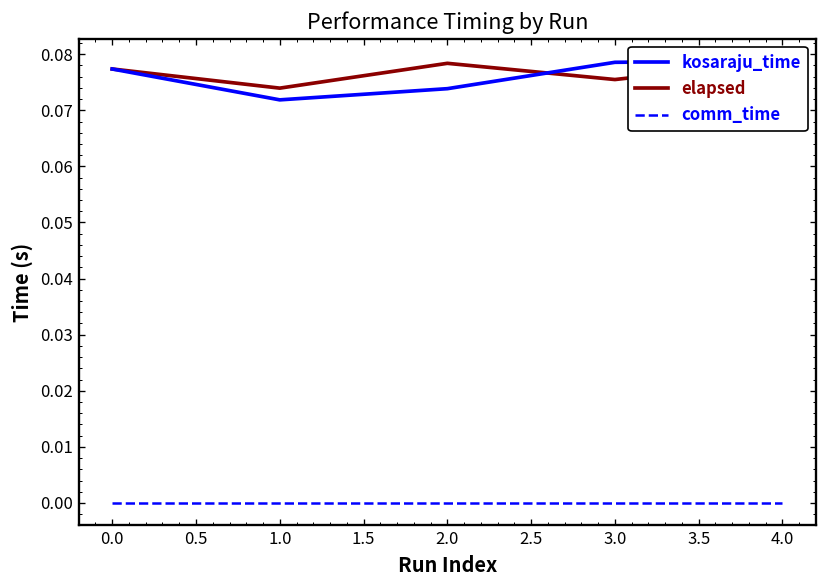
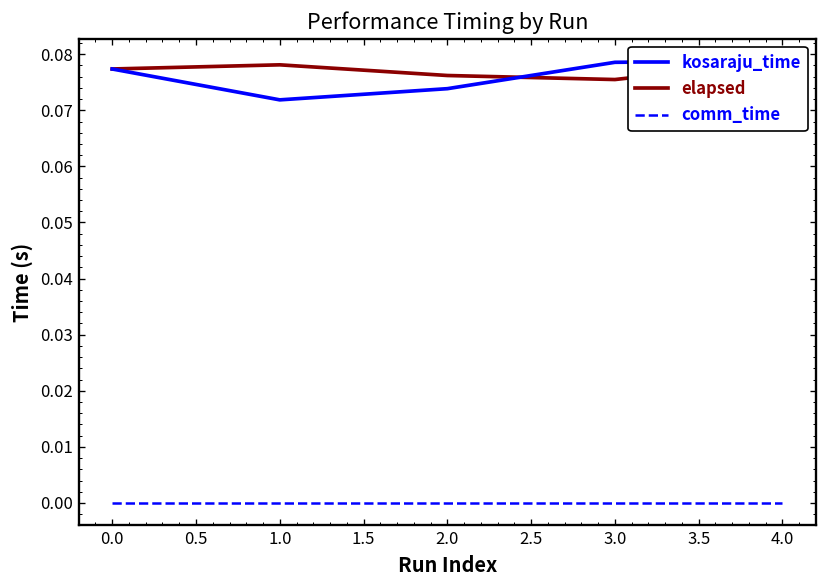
elapsed, 1.0: 0.074 -> 0.078
elapsed, 2.0: 0.078 -> 0.076
